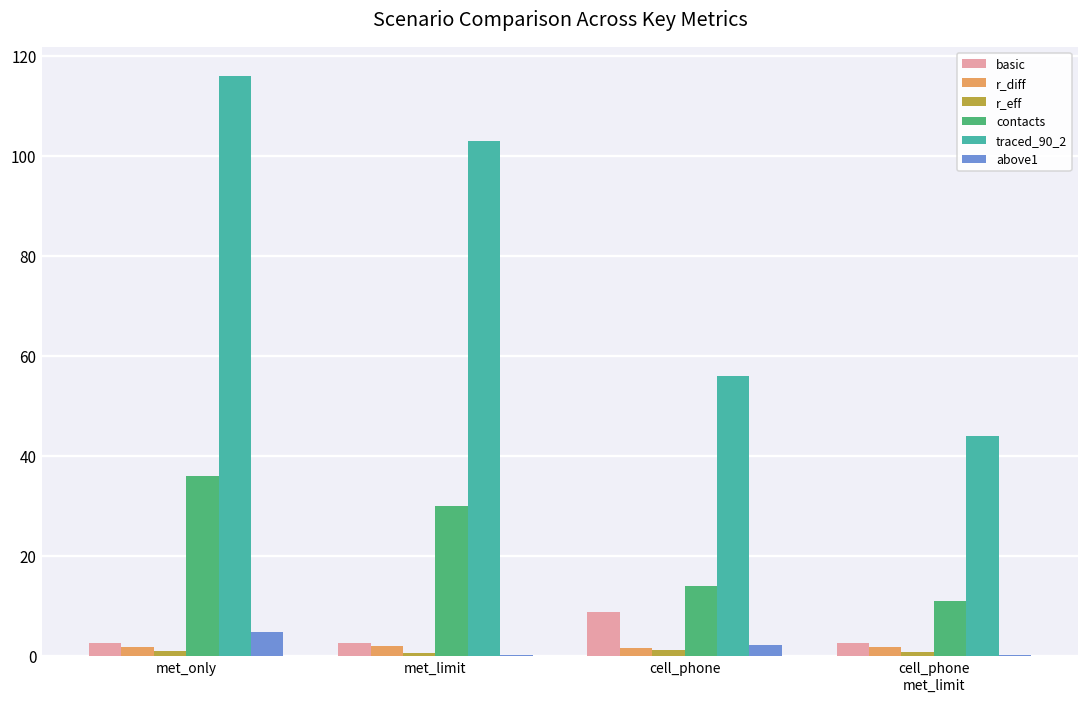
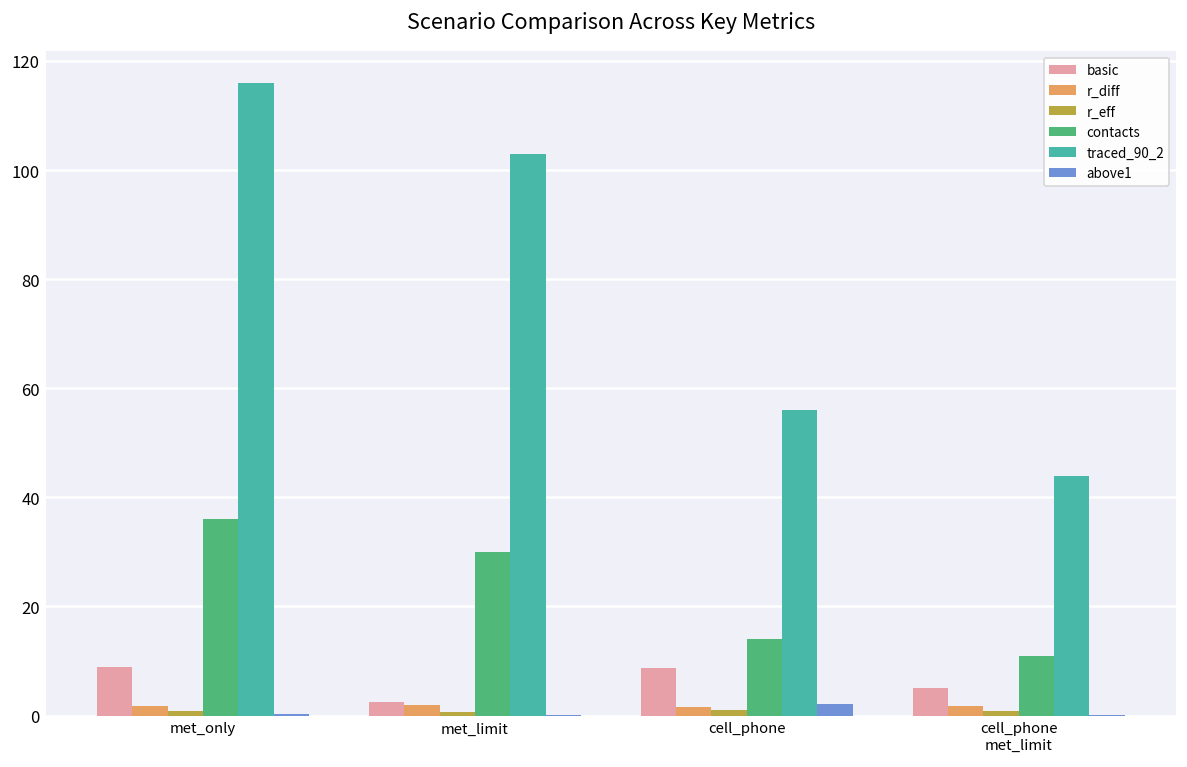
basic, met_only: 3 -> 9
above1, met_only: 5 -> 0
basic, cell_phone met_limit: 3 -> 5
